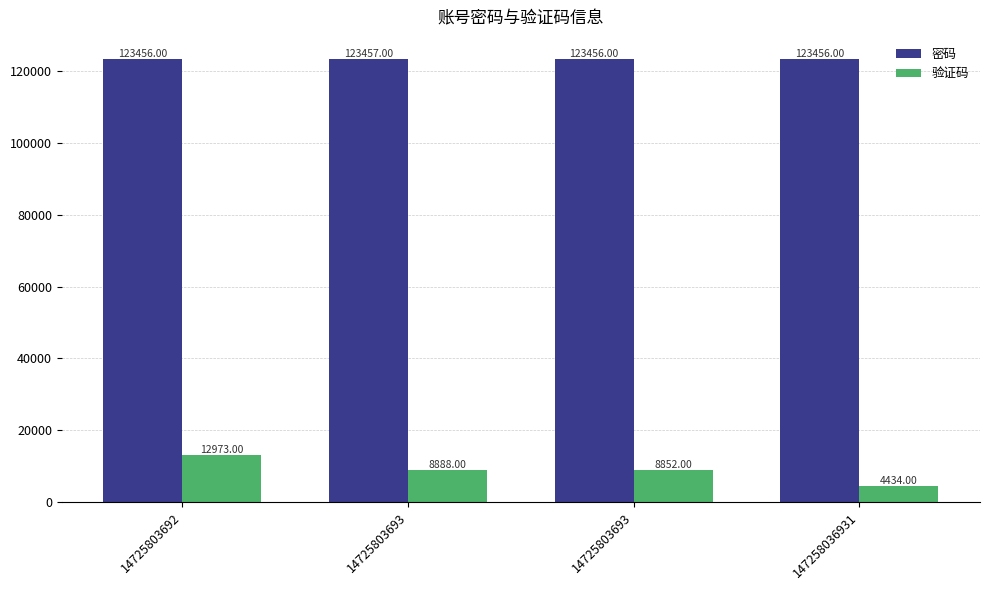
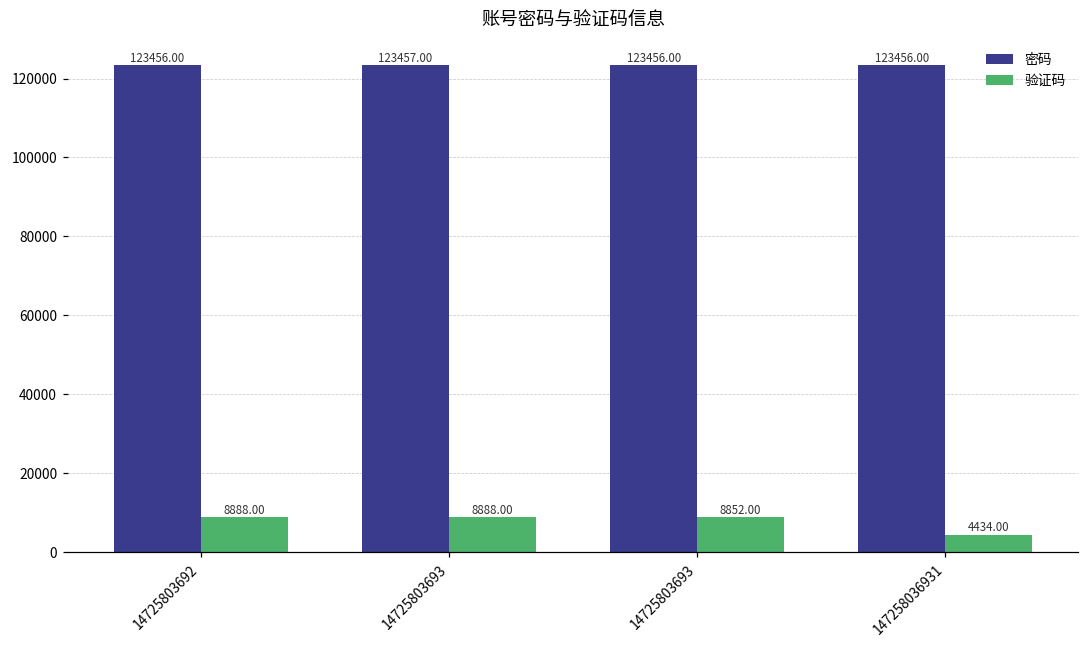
验证码, 14725803692: 12973.00 -> 8888.00
